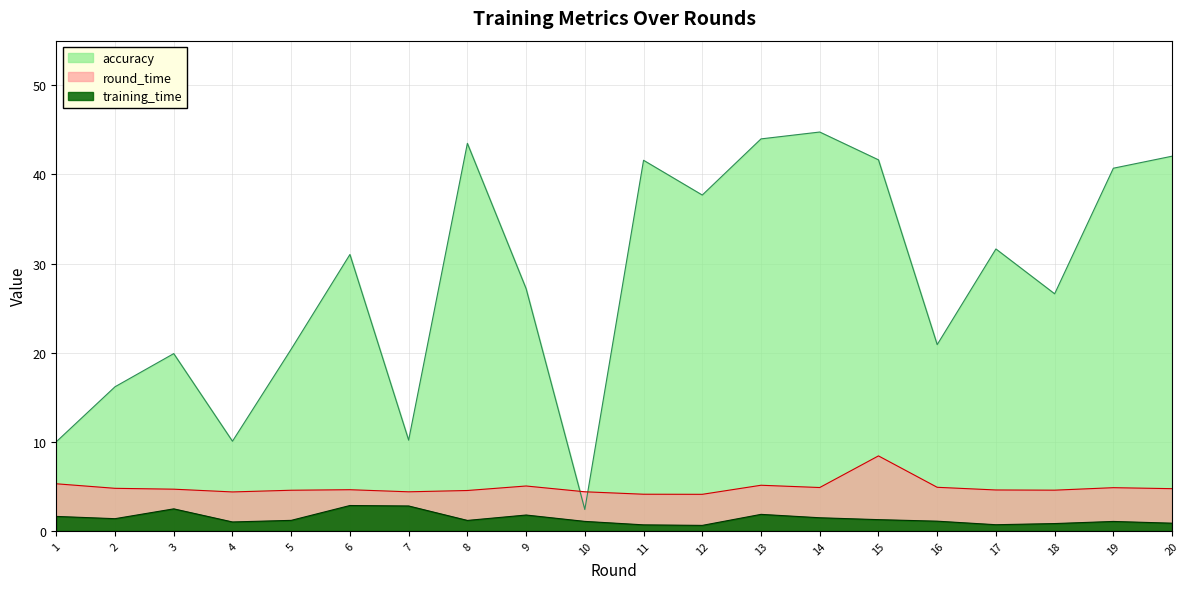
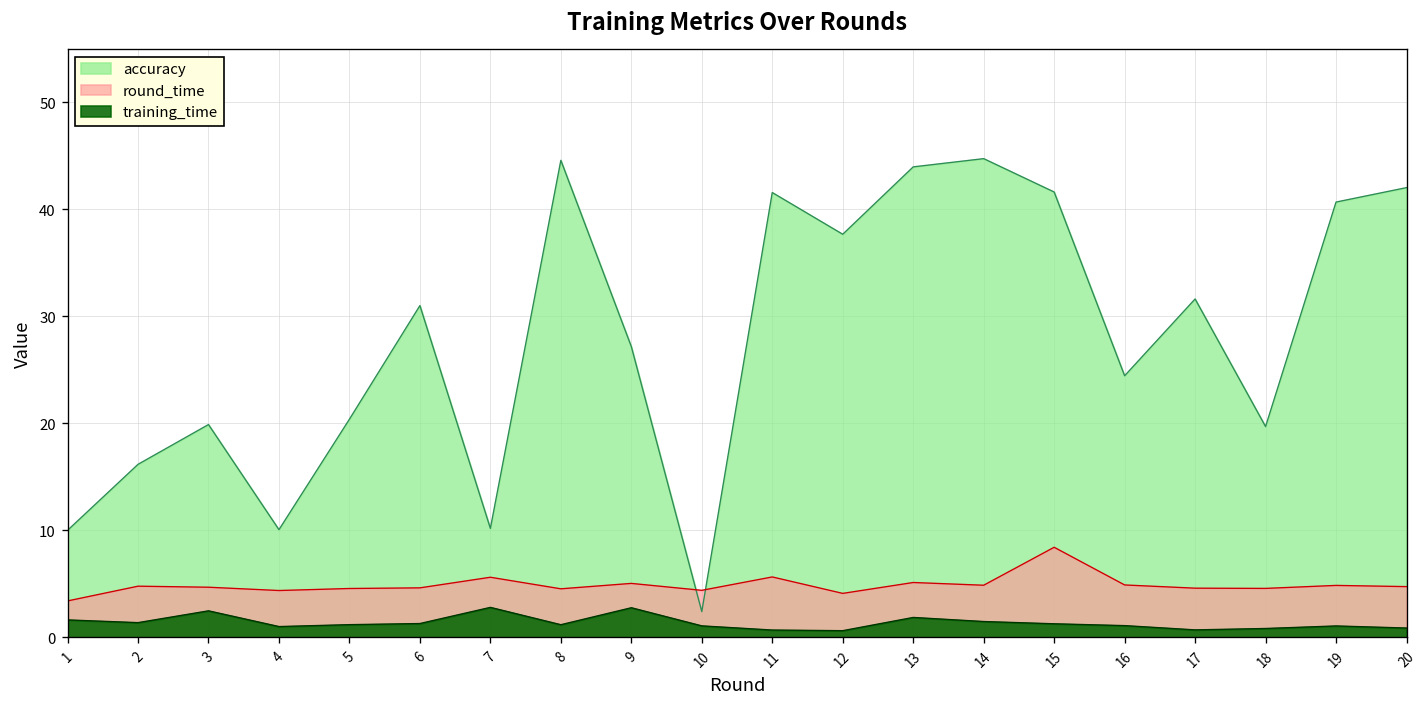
round_time, 1: 5 -> 3
training_time, 6: 3 -> 1
round_time, 7: 4 -> 6
accuracy, 8: 43 -> 45
training_time, 9: 2 -> 3
round_time, 11: 4 -> 6
accuracy, 16: 21 -> 24
accuracy, 18: 27 -> 20
